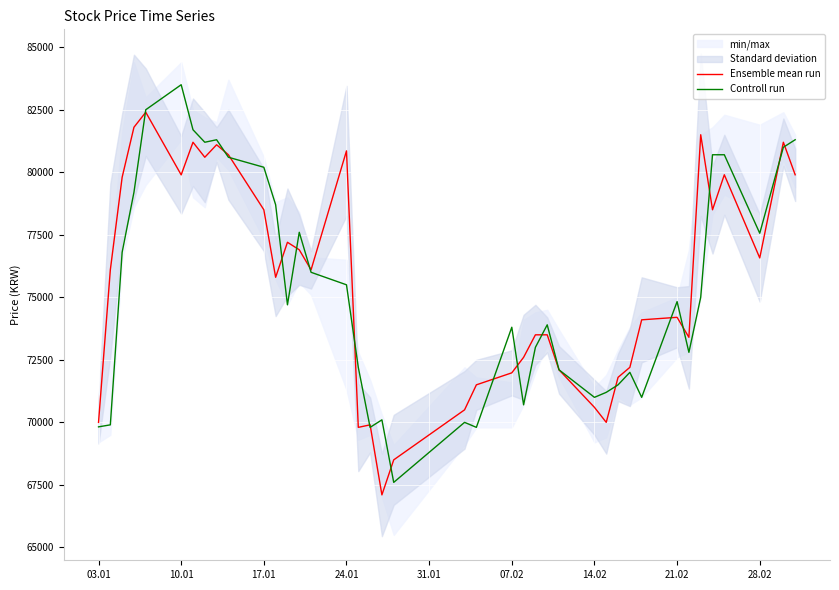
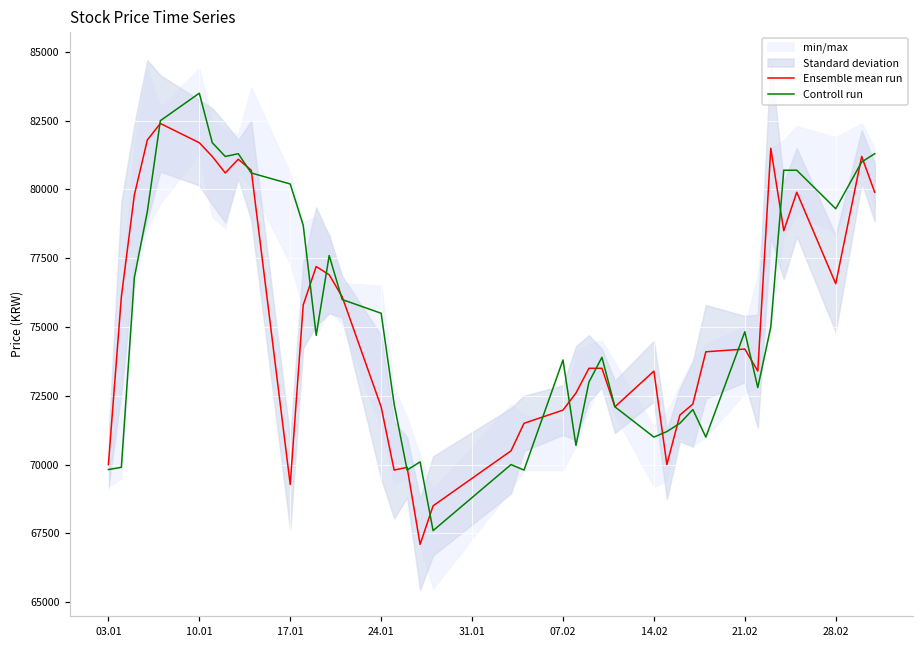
Ensemble mean run, 10.01: 79900 -> 81700
Ensemble mean run, 17.01: 78500 -> 69300
Ensemble mean run, 24.01: 80900 -> 72100
Ensemble mean run, 14.02: 70600 -> 73400
Controll run, 28.02: 77600 -> 79300
